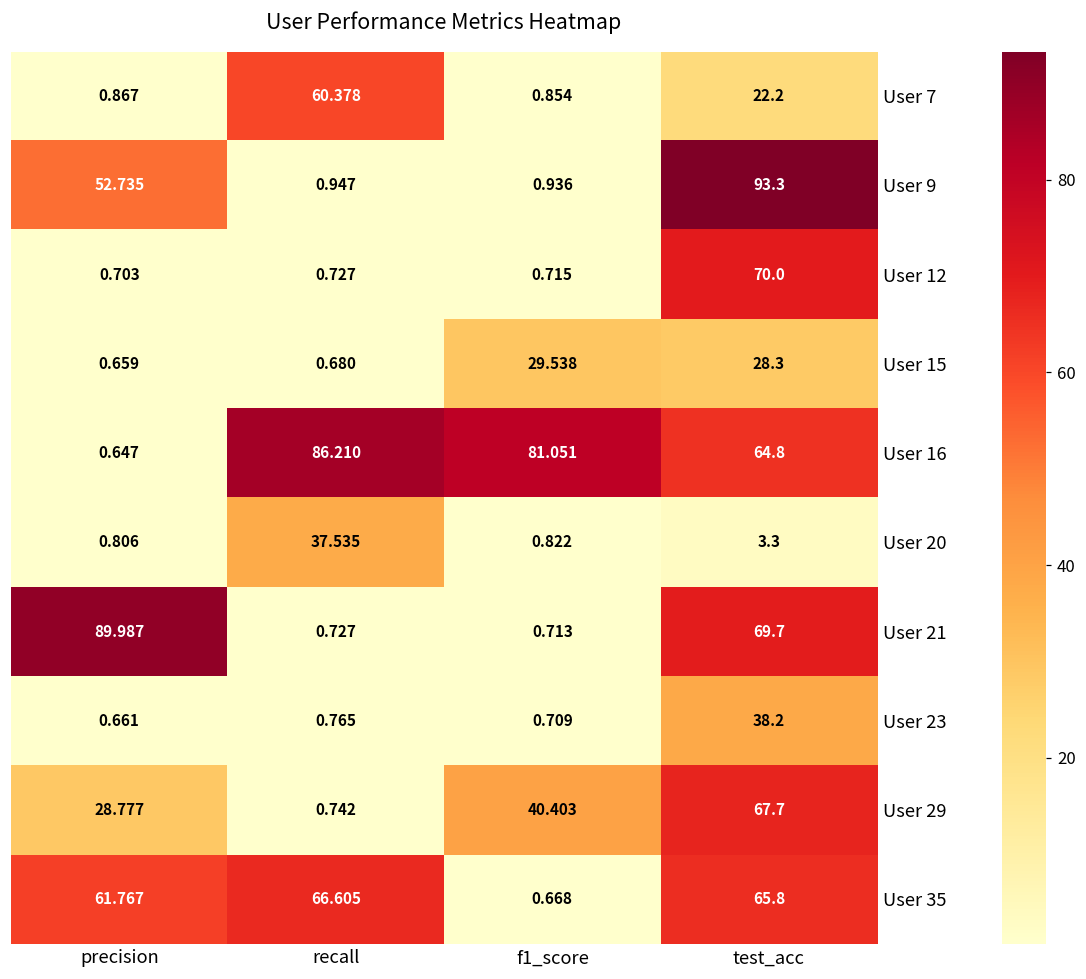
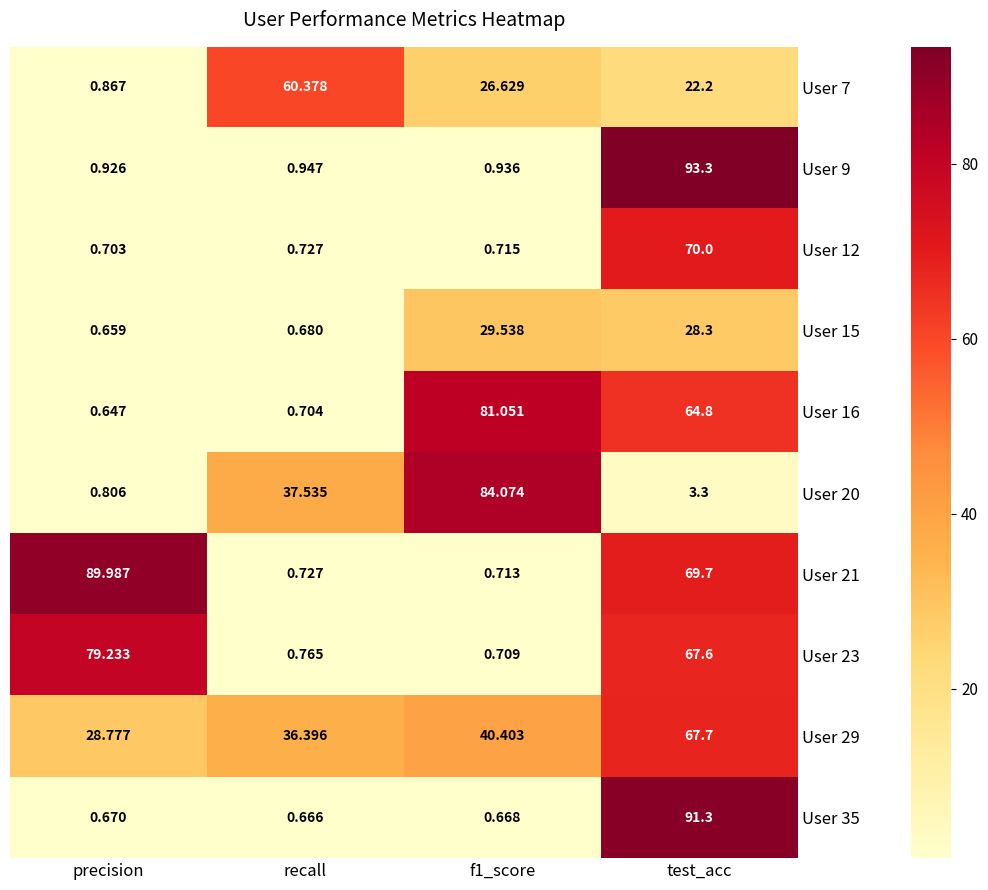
User 7, f1_score: 0.854 -> 26.629
User 9, precision: 52.735 -> 0.926
User 16, recall: 86.210 -> 0.704
User 20, f1_score: 0.822 -> 84.074
User 23, precision: 0.661 -> 79.233
User 23, test_acc: 38.2 -> 67.6
User 29, recall: 0.742 -> 36.396
User 35, precision: 61.767 -> 0.670
User 35, recall: 66.605 -> 0.666
User 35, test_acc: 65.8 -> 91.3
